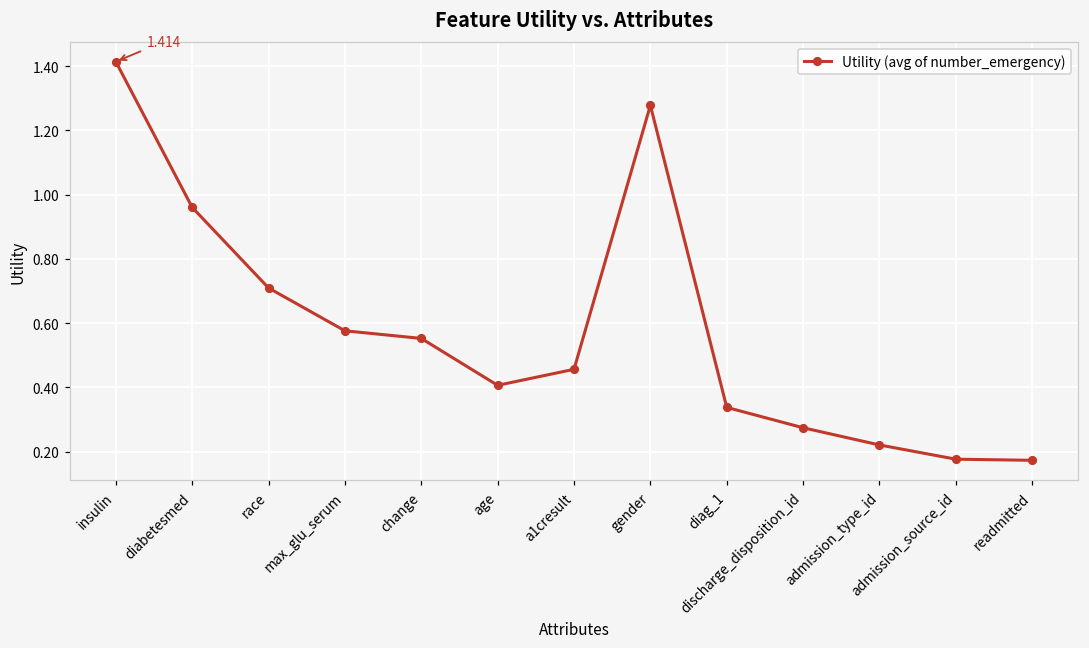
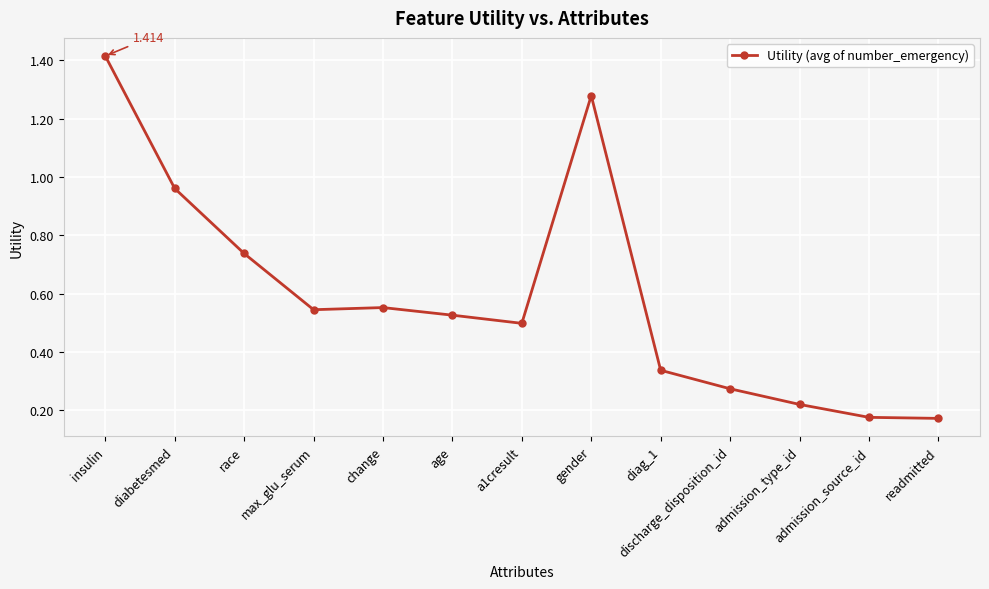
race: 0.71 -> 0.74
max_glu_serum: 0.58 -> 0.55
age: 0.41 -> 0.53
a1cresult: 0.46 -> 0.50
